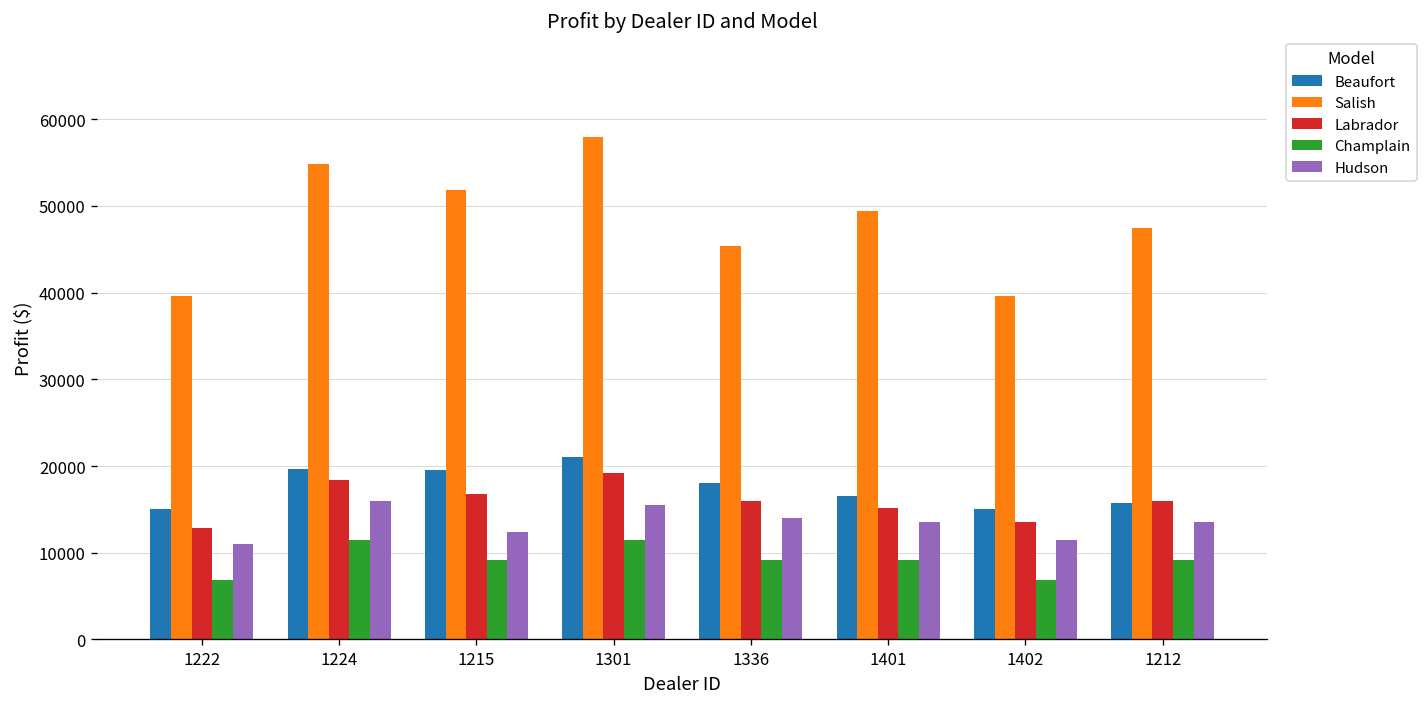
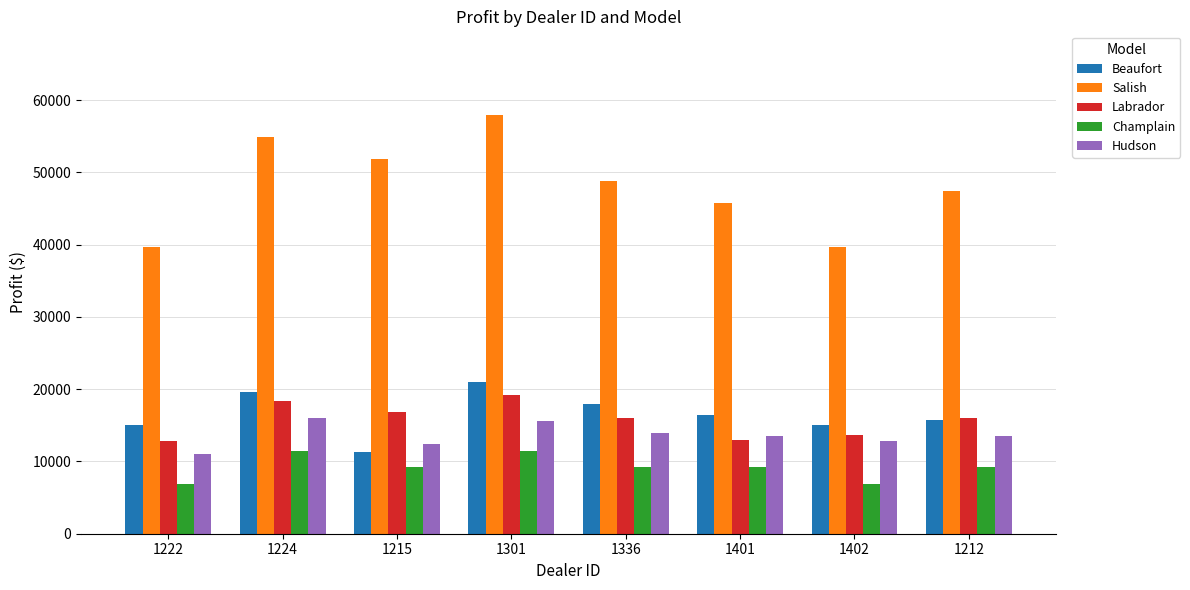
Beaufort, 1215: 20000 -> 11000
Salish, 1336: 45000 -> 49000
Salish, 1401: 49000 -> 46000
Labrador, 1401: 15000 -> 13000
Hudson, 1402: 12000 -> 13000
